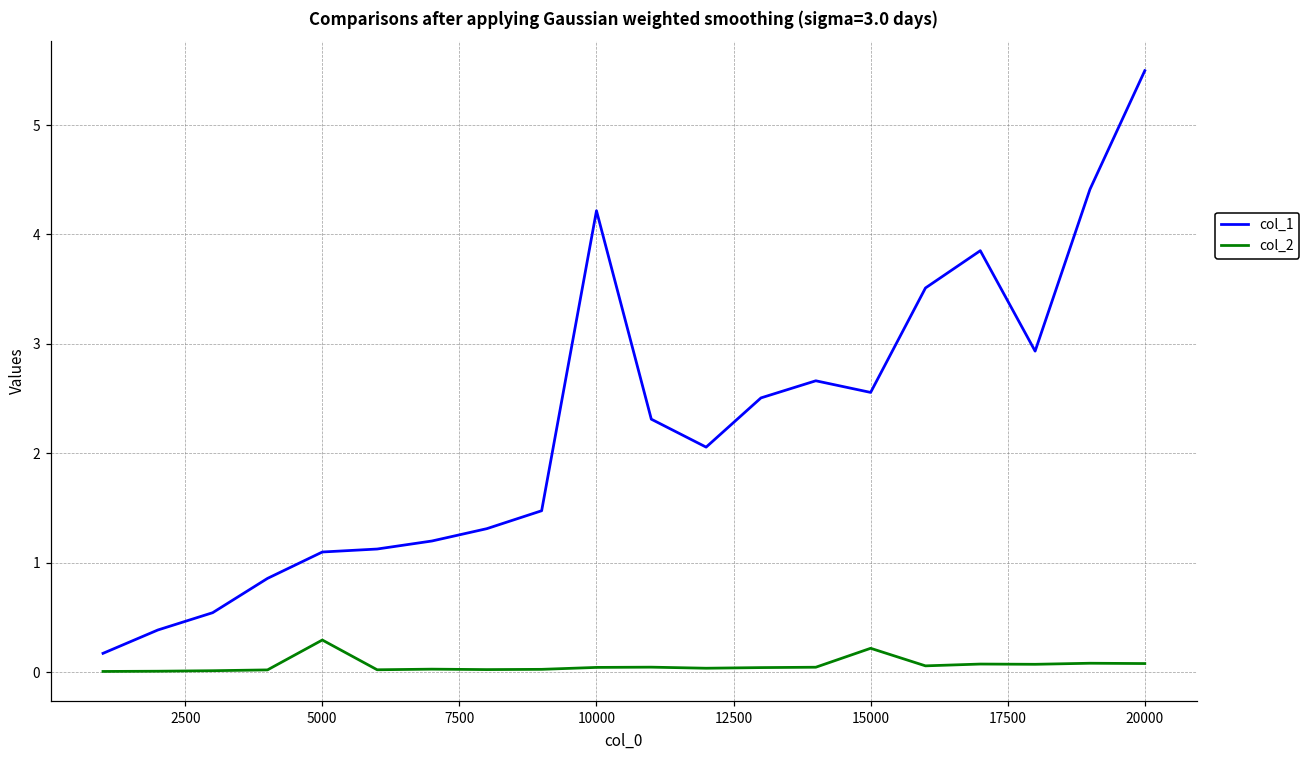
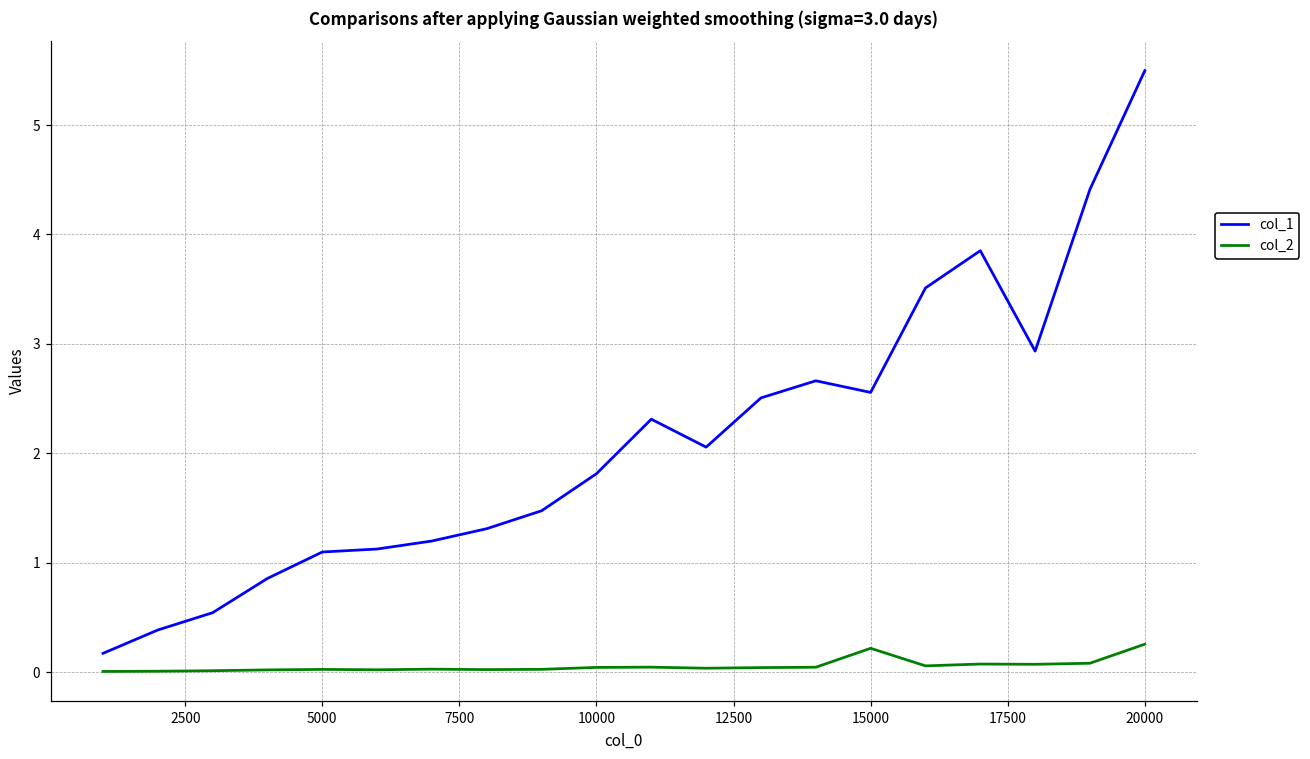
col_2, 5000: 0.3 -> 0.0
col_1, 10000: 4.2 -> 1.8
col_2, 20000: 0.1 -> 0.3
